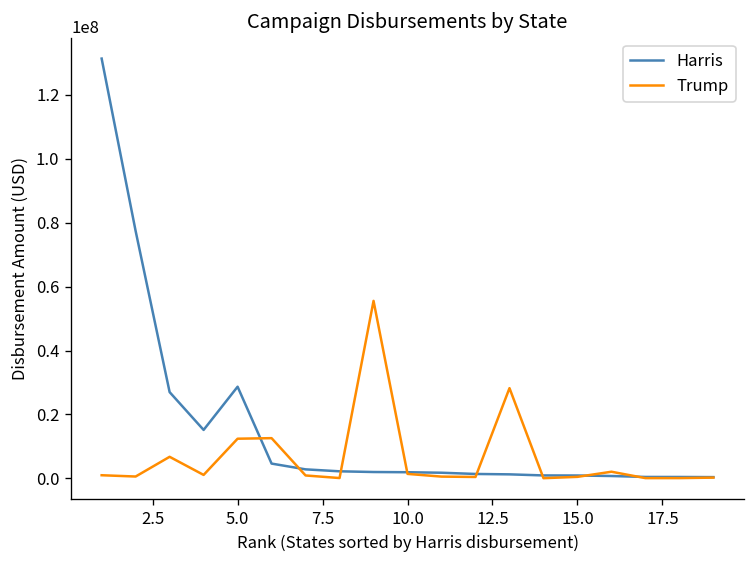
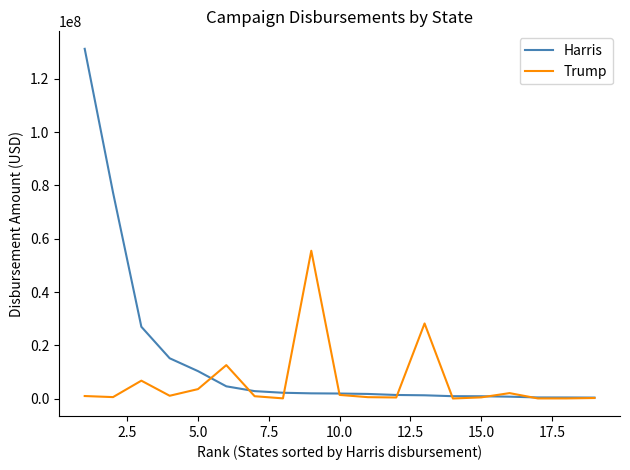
Harris, 5.0: 29000000 -> 10000000
Trump, 5.0: 12000000 -> 4000000
